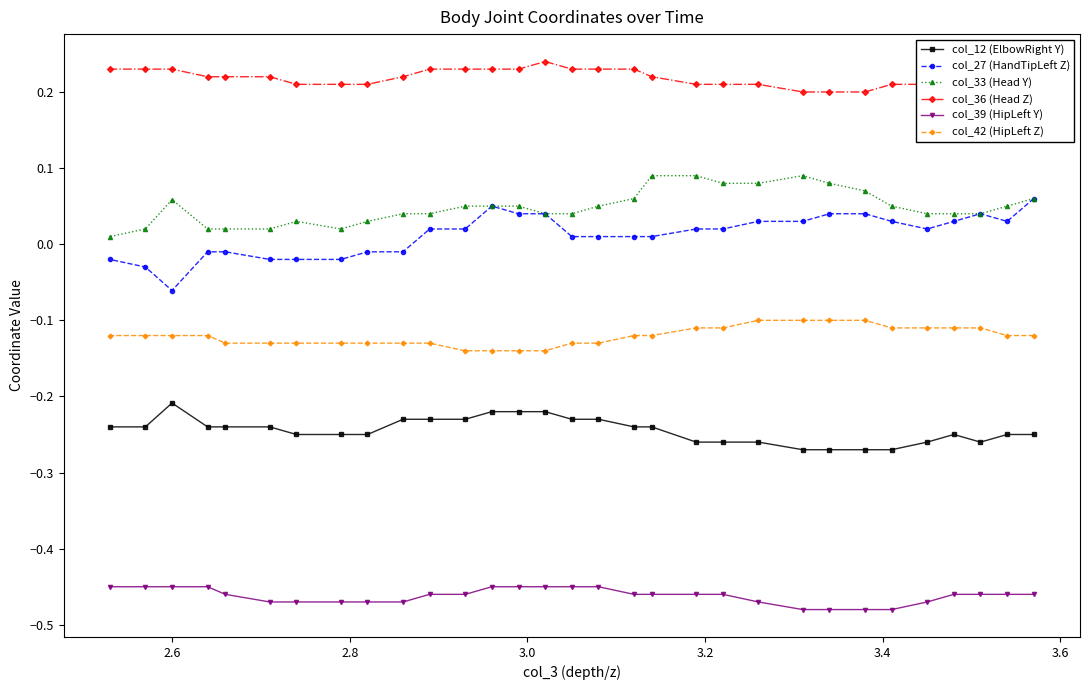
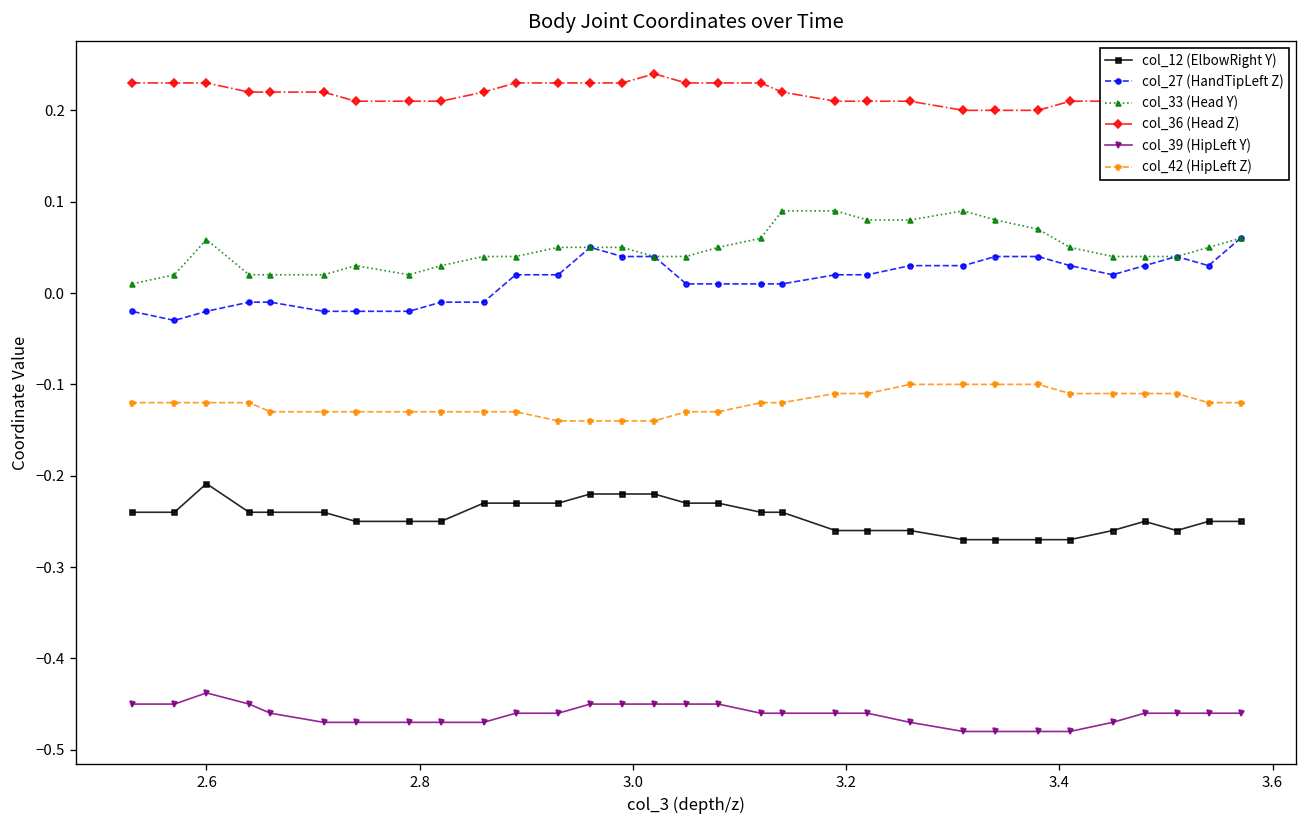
col_27 (HandTipLeft Z), 2.6: -0.06 -> -0.02
col_39 (HipLeft Y), 2.6: -0.45 -> -0.44
